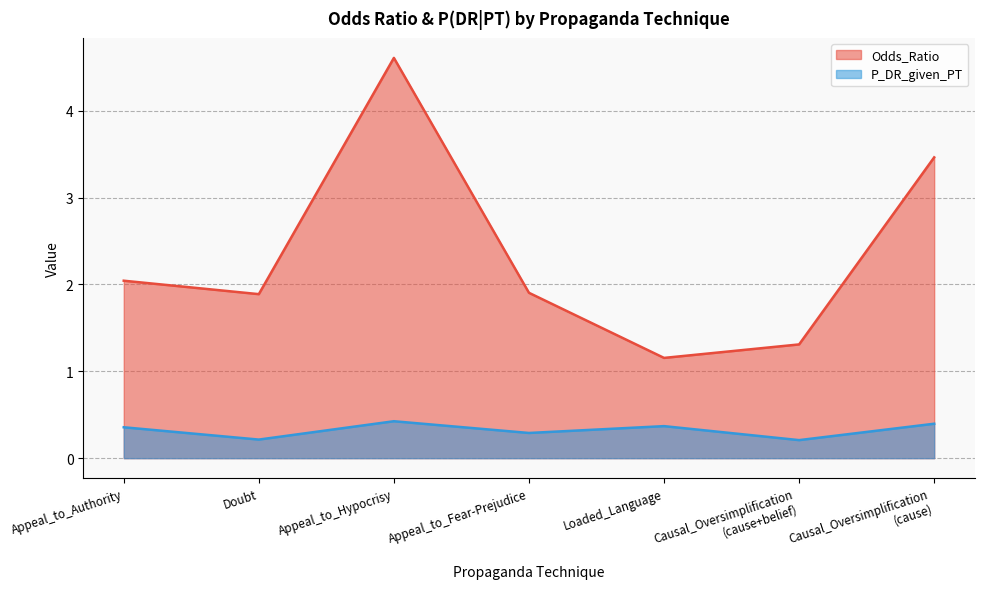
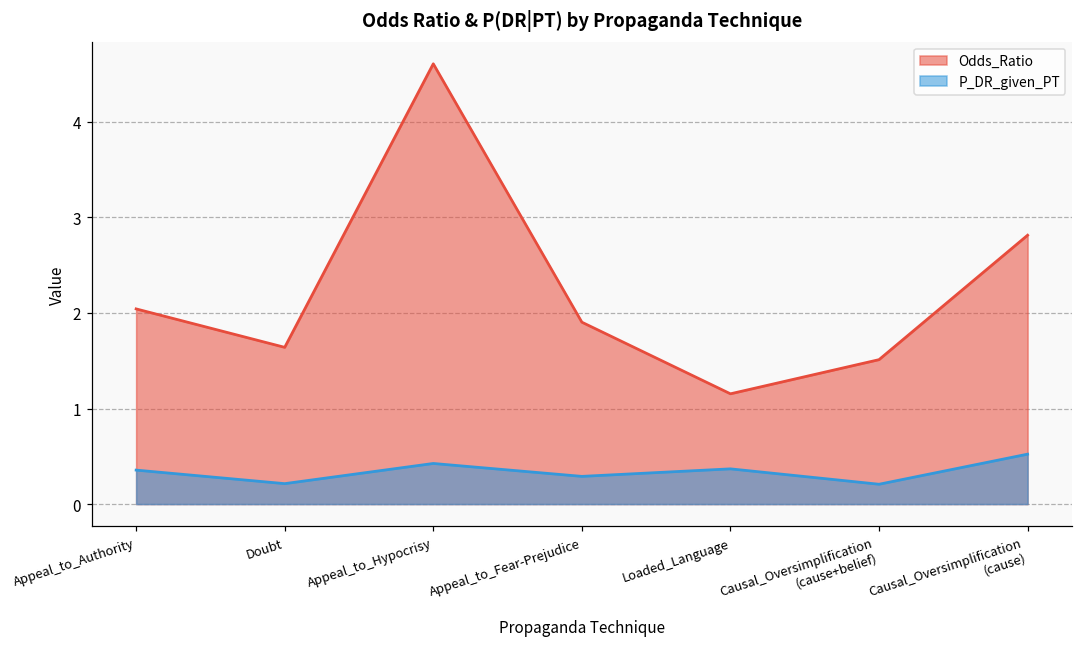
Odds_Ratio, Doubt: 1.9 -> 1.6
Odds_Ratio, Causal_Oversimplification (cause+belief): 1.3 -> 1.5
Odds_Ratio, Causal_Oversimplification (cause): 3.5 -> 2.8
P_DR_given_PT, Causal_Oversimplification (cause): 0.4 -> 0.5
